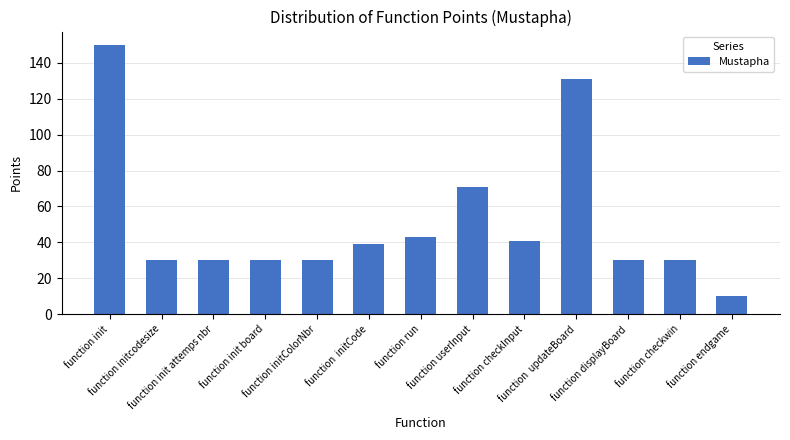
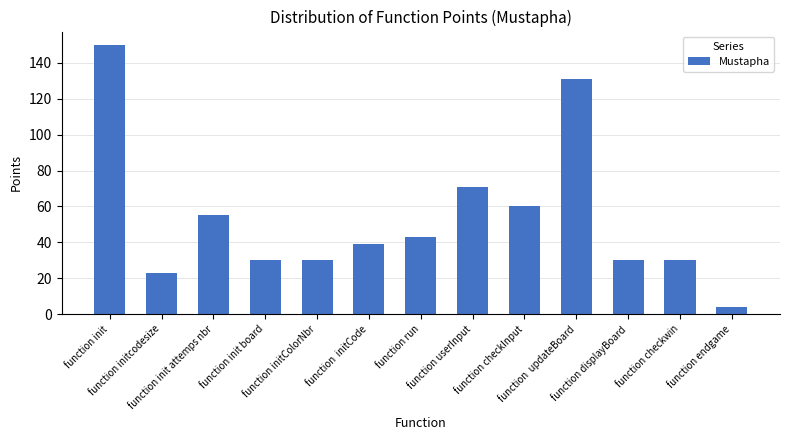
function initcodesize: 30 -> 23
function init attemps nbr: 30 -> 55
function checkInput: 41 -> 60
function endgame: 10 -> 4
